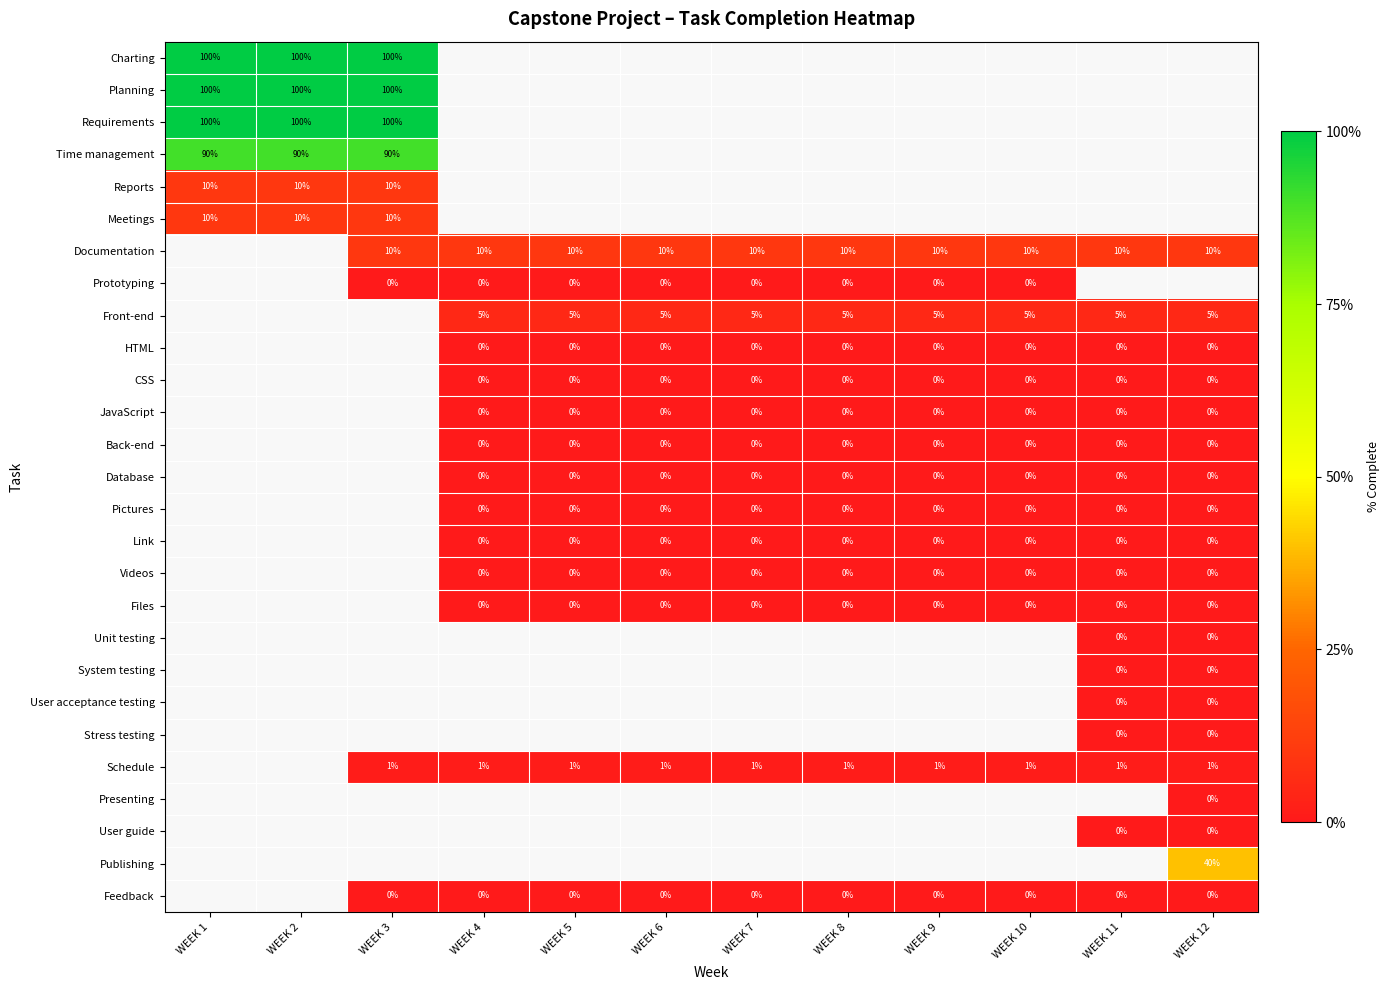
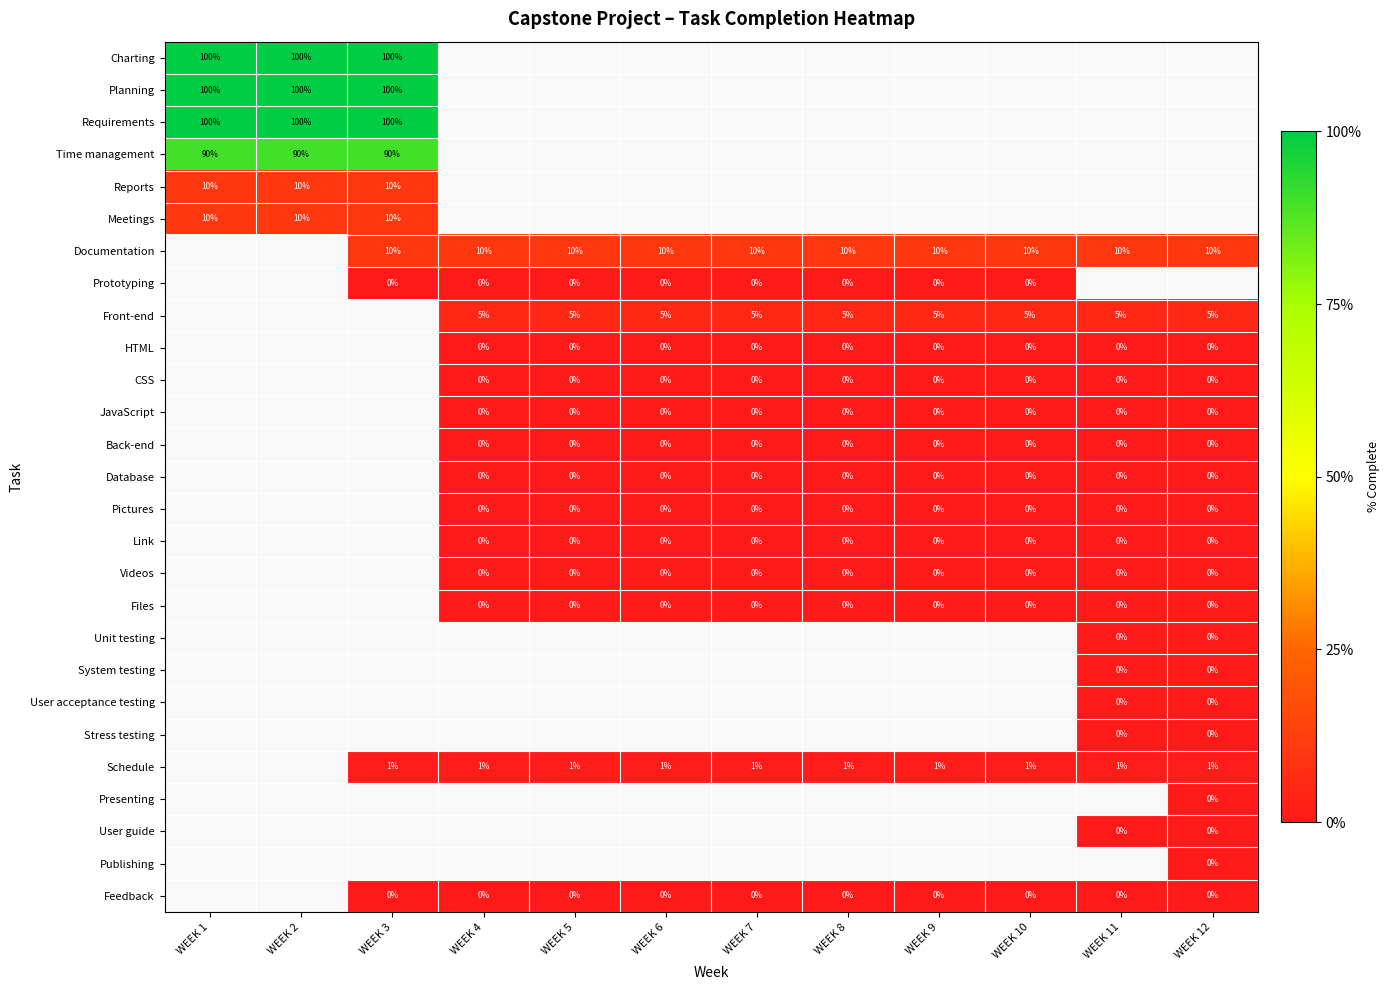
Publishing, WEEK 12: 40% -> 0%
